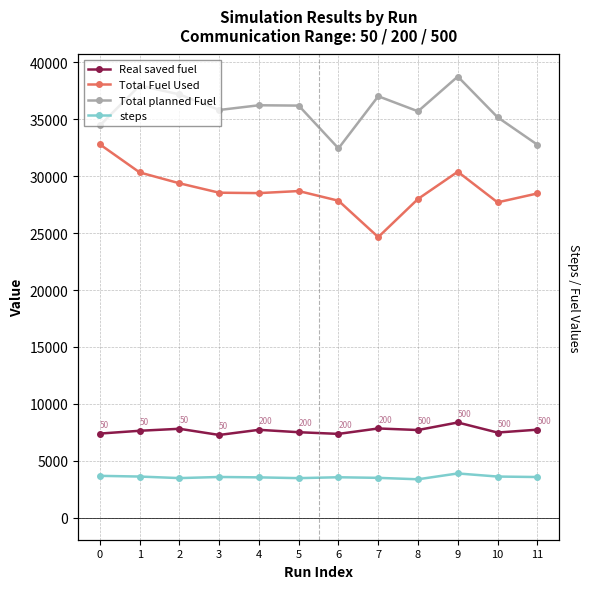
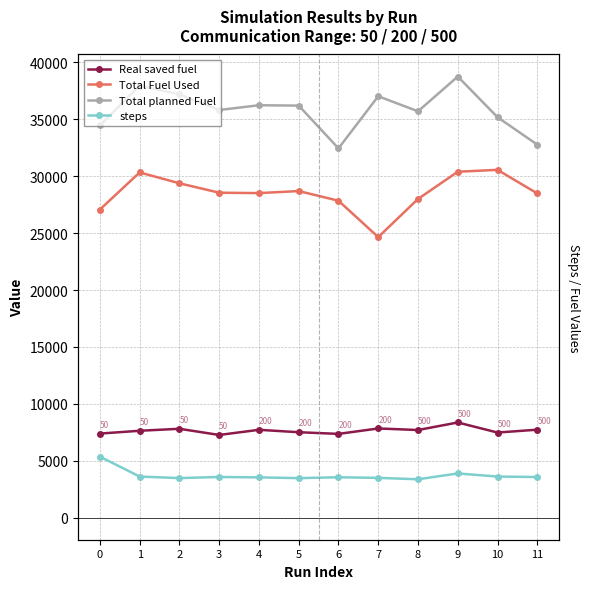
Total Fuel Used, 0: 32800 -> 27100
steps, 0: 3700 -> 5400
Total Fuel Used, 10: 27700 -> 30600
